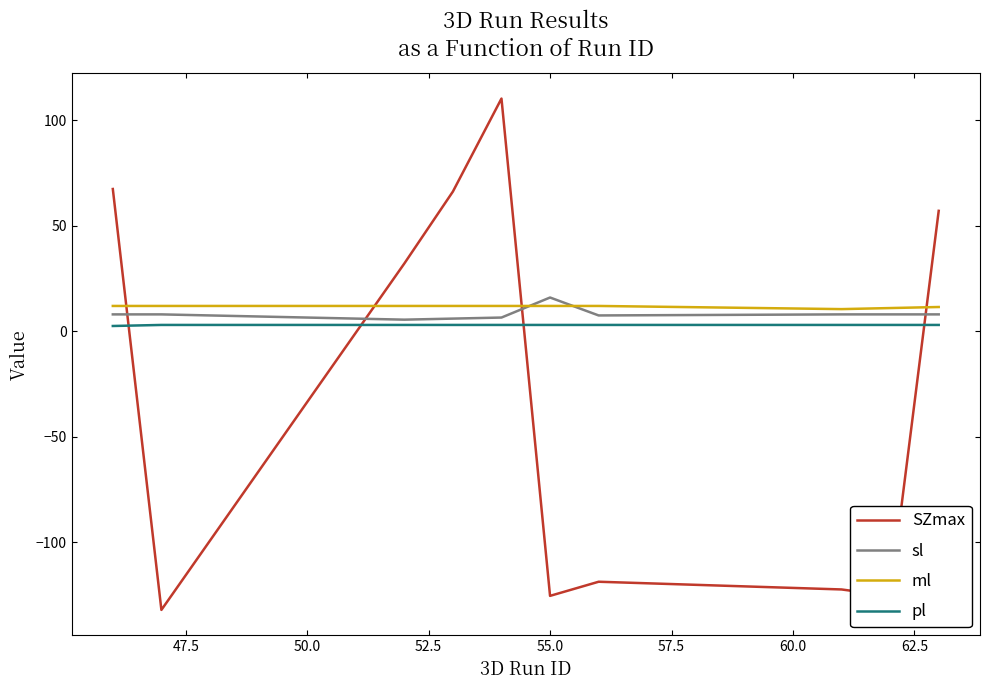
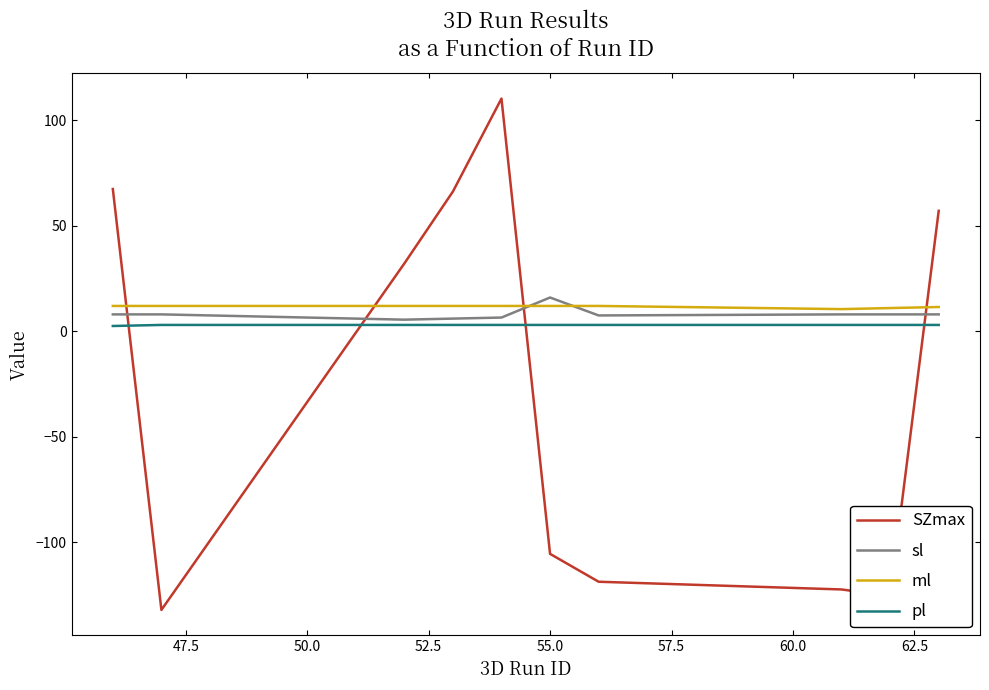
SZmax, 55.0: -125 -> -106
